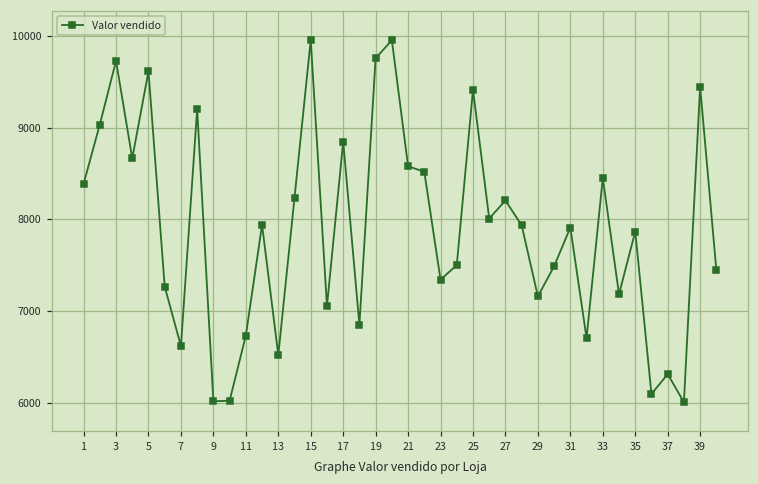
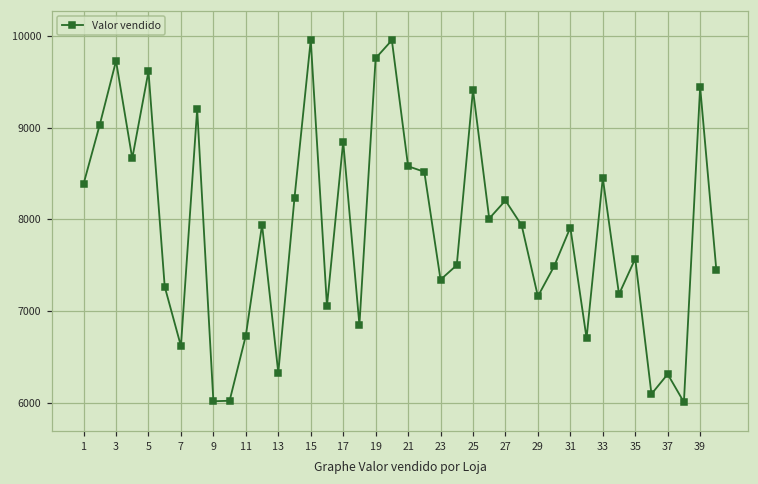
13: 6500 -> 6300
35: 7900 -> 7600
